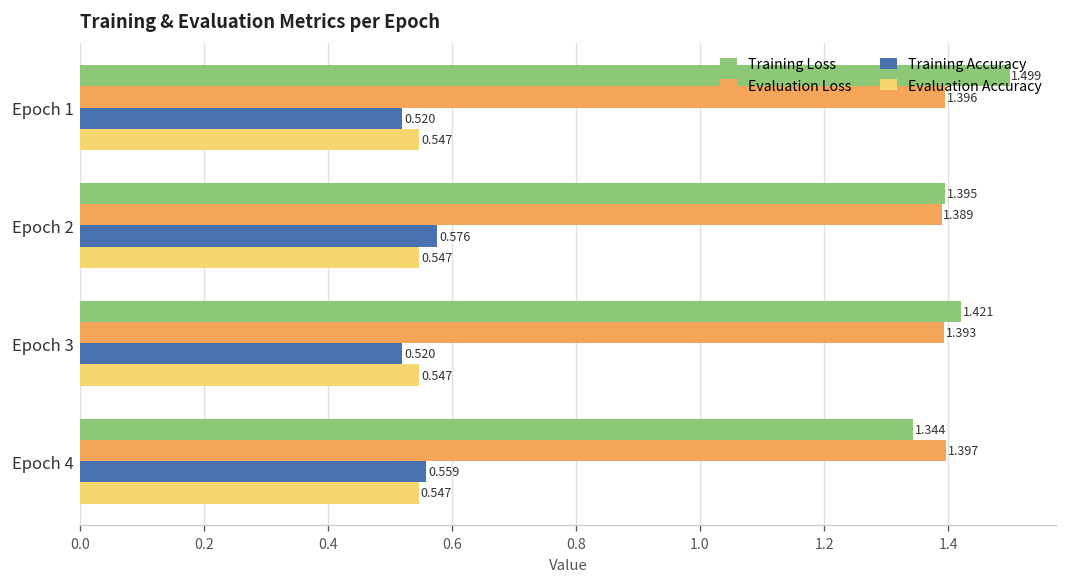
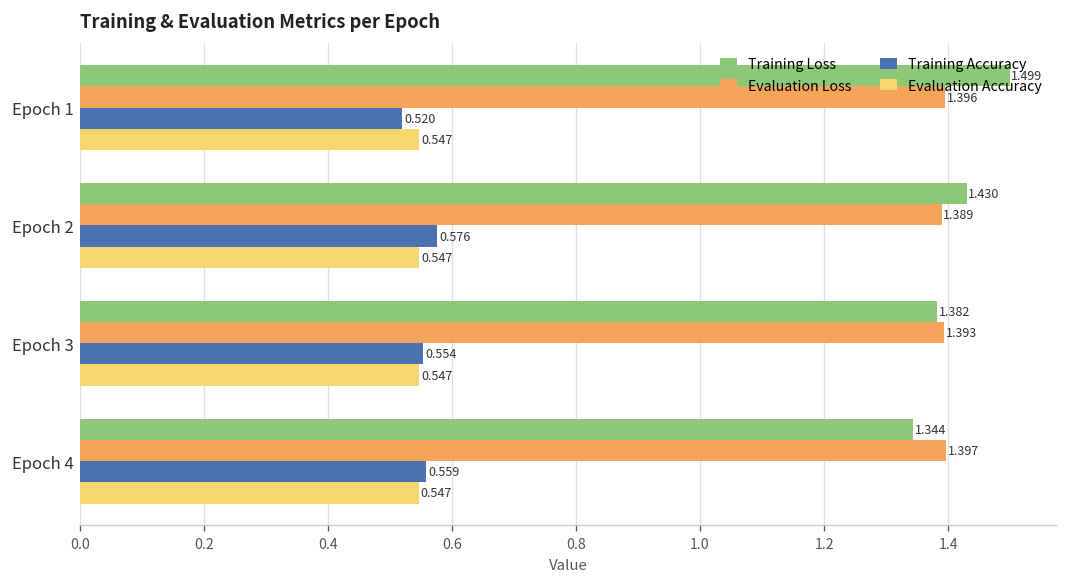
Training Loss, Epoch 2: 1.395 -> 1.430
Training Loss, Epoch 3: 1.421 -> 1.382
Training Accuracy, Epoch 3: 0.520 -> 0.554
